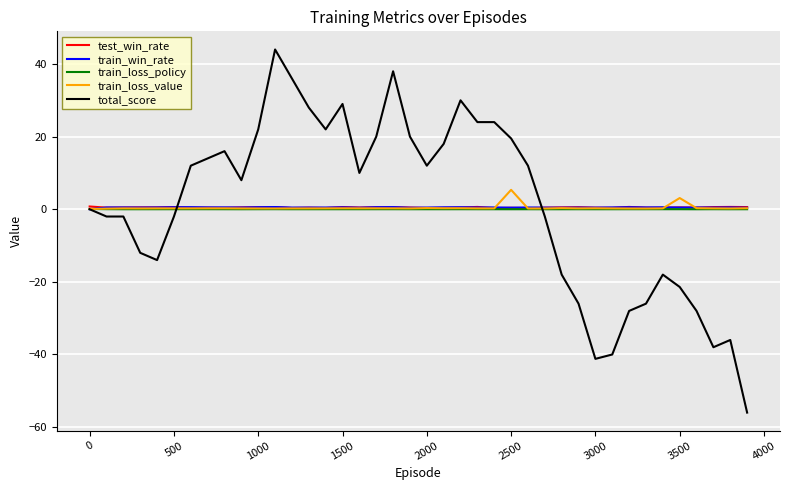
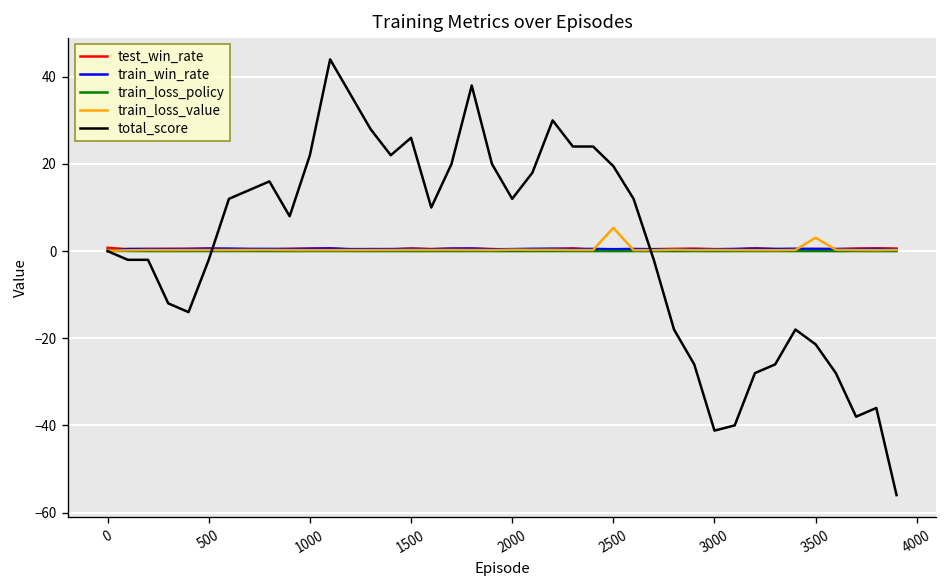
total_score, 1500: 29 -> 26
